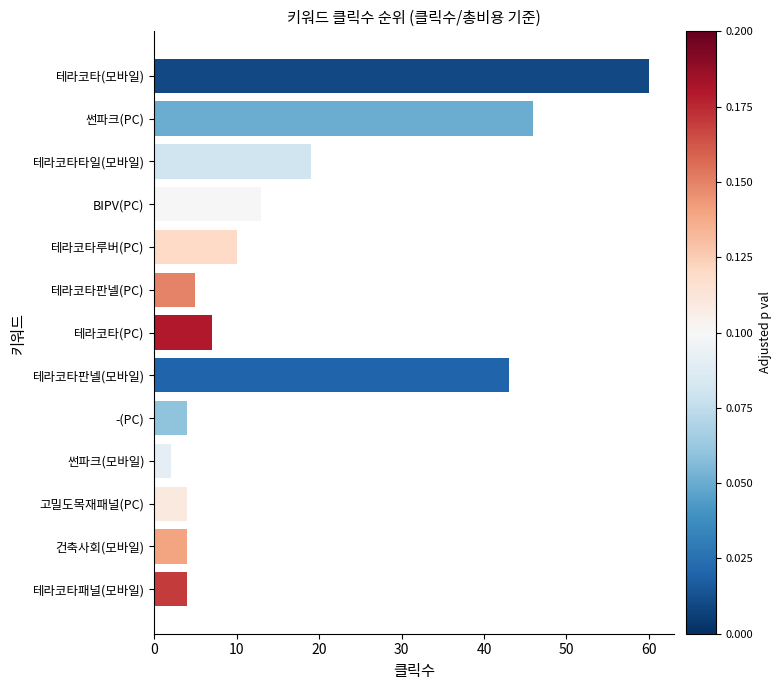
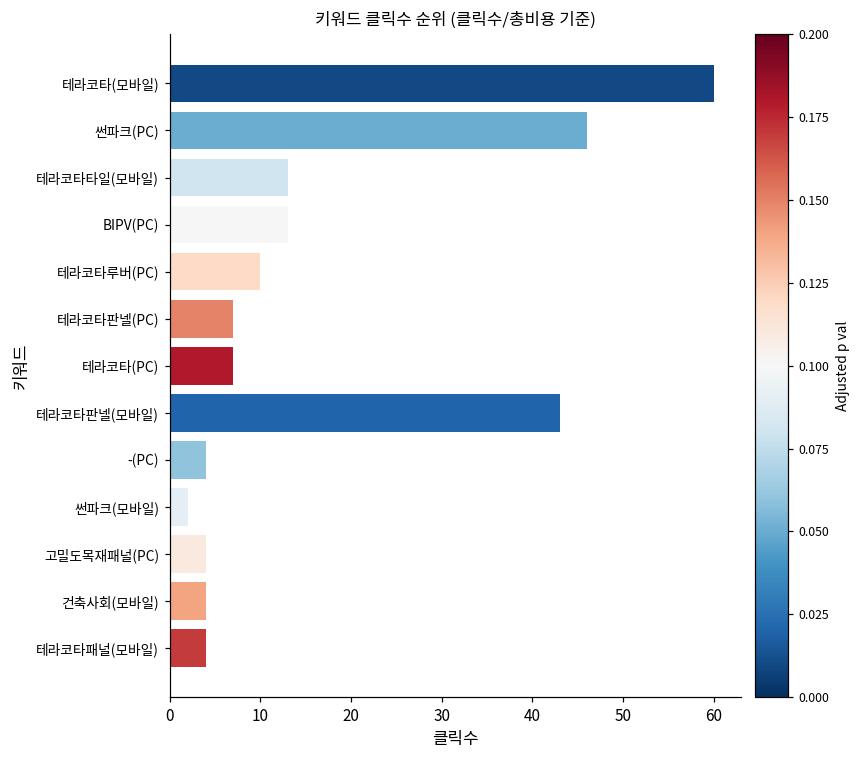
테라코타타일(모바일): 19 -> 13
테라코타판넬(PC): 5 -> 7
